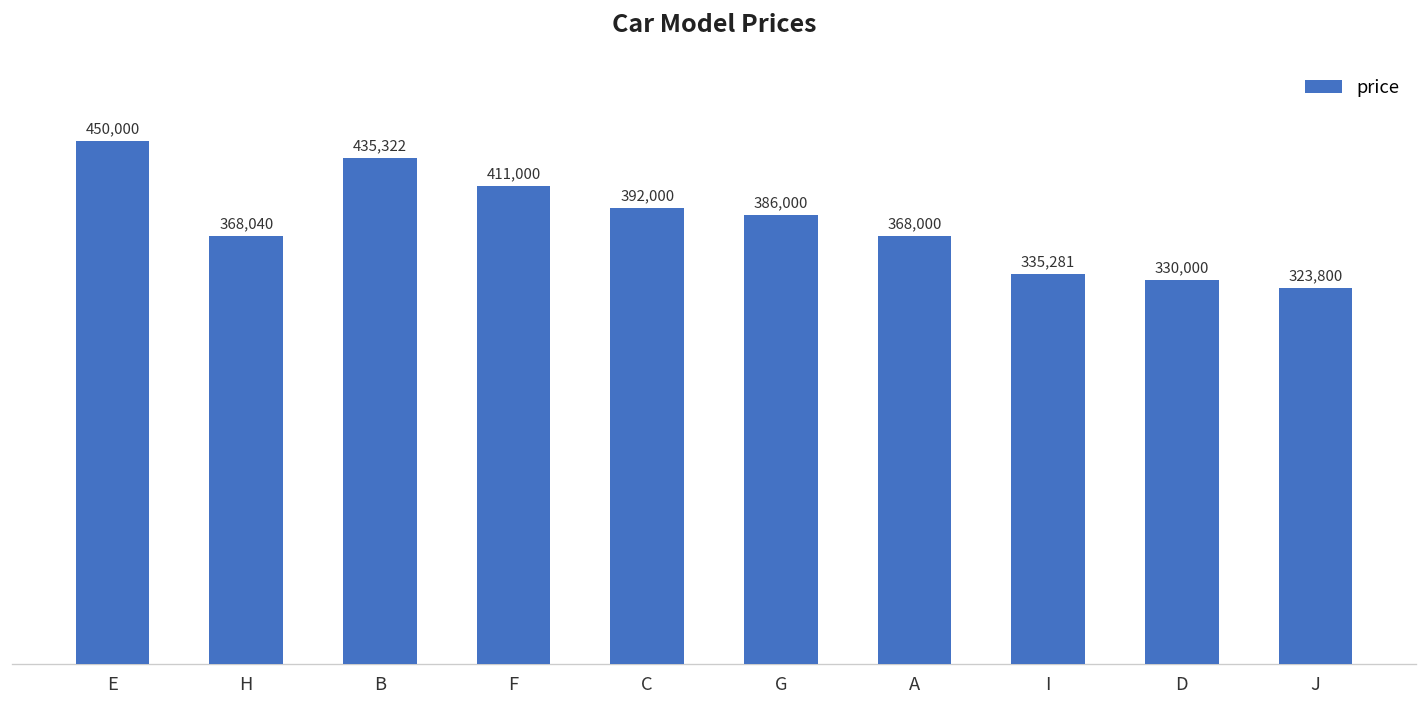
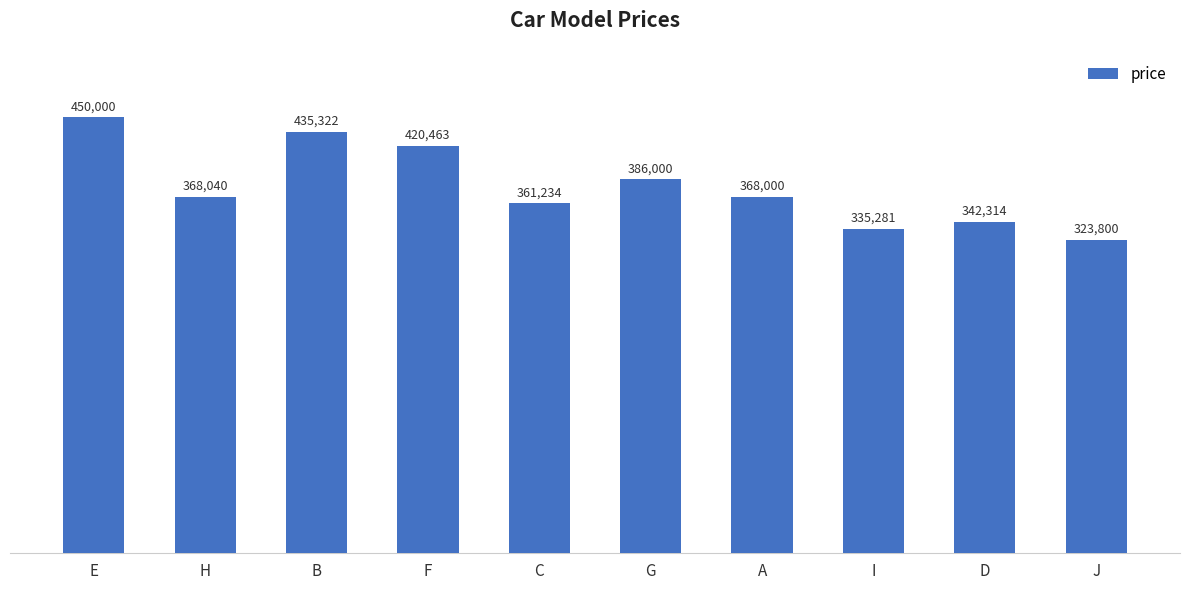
F: 411,000 -> 420,463
C: 392,000 -> 361,234
D: 330,000 -> 342,314
